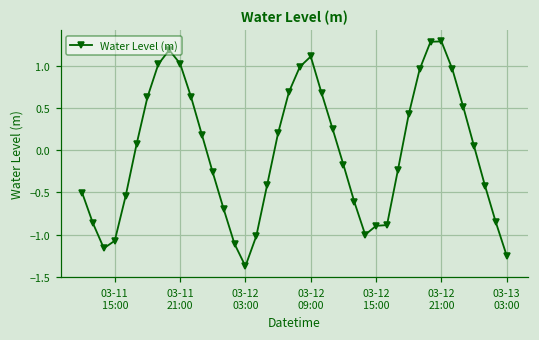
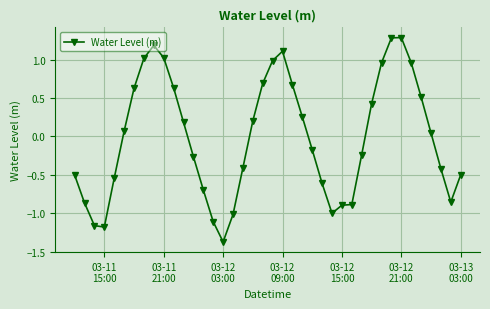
03-11 15:00: -1.1 -> -1.2
03-13 03:00: -1.3 -> -0.5
